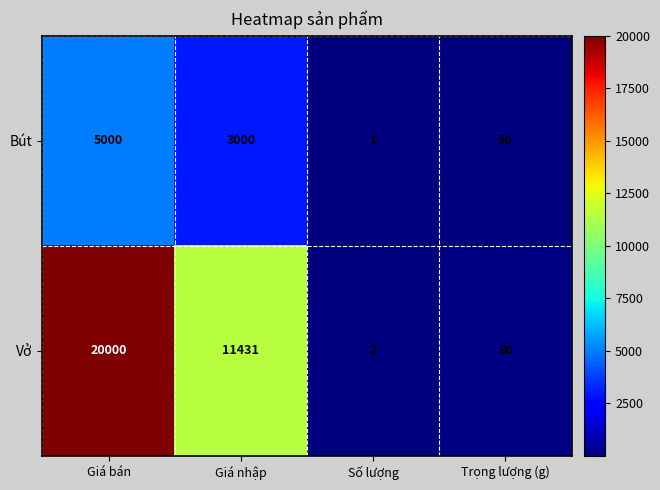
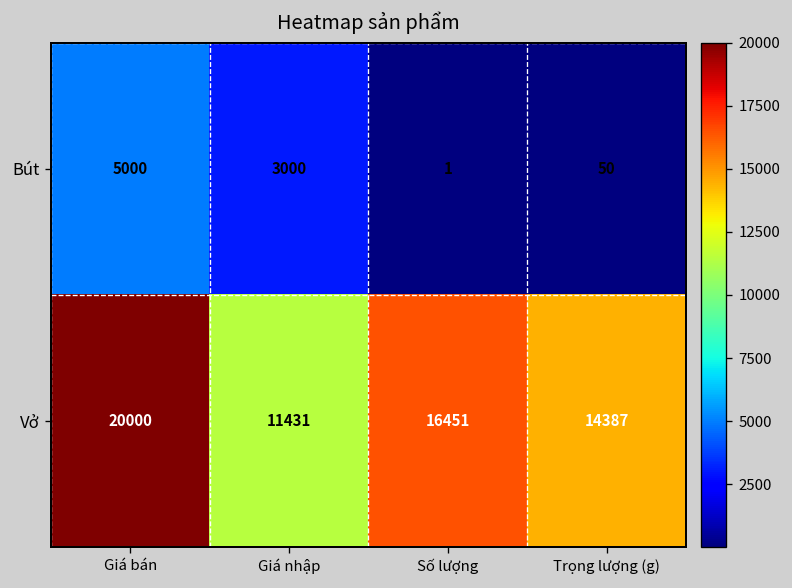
Vở, Số lượng: 2 -> 16451
Vở, Trọng lượng (g): 80 -> 14387
